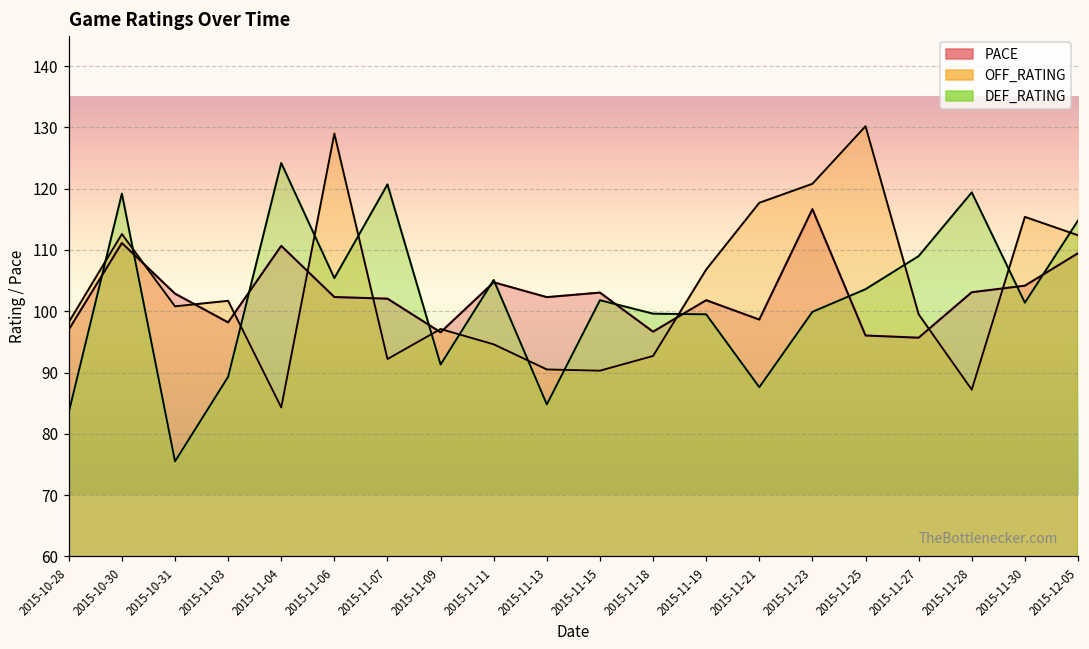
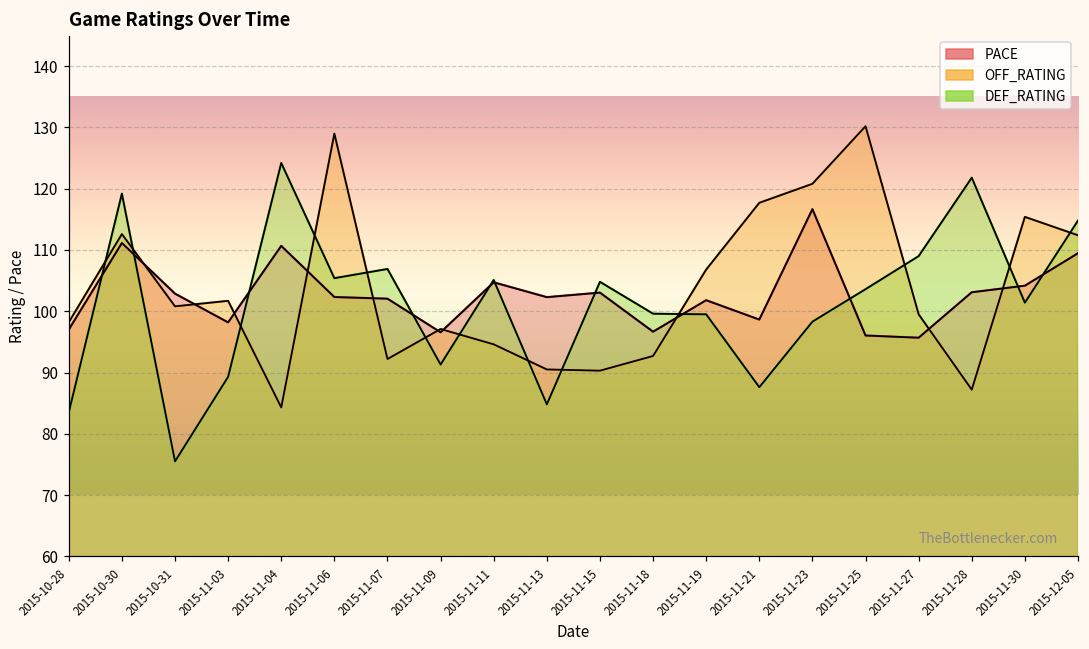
DEF_RATING, 2015-11-07: 121 -> 107
DEF_RATING, 2015-11-15: 102 -> 105
DEF_RATING, 2015-11-23: 100 -> 98
DEF_RATING, 2015-11-28: 119 -> 122
